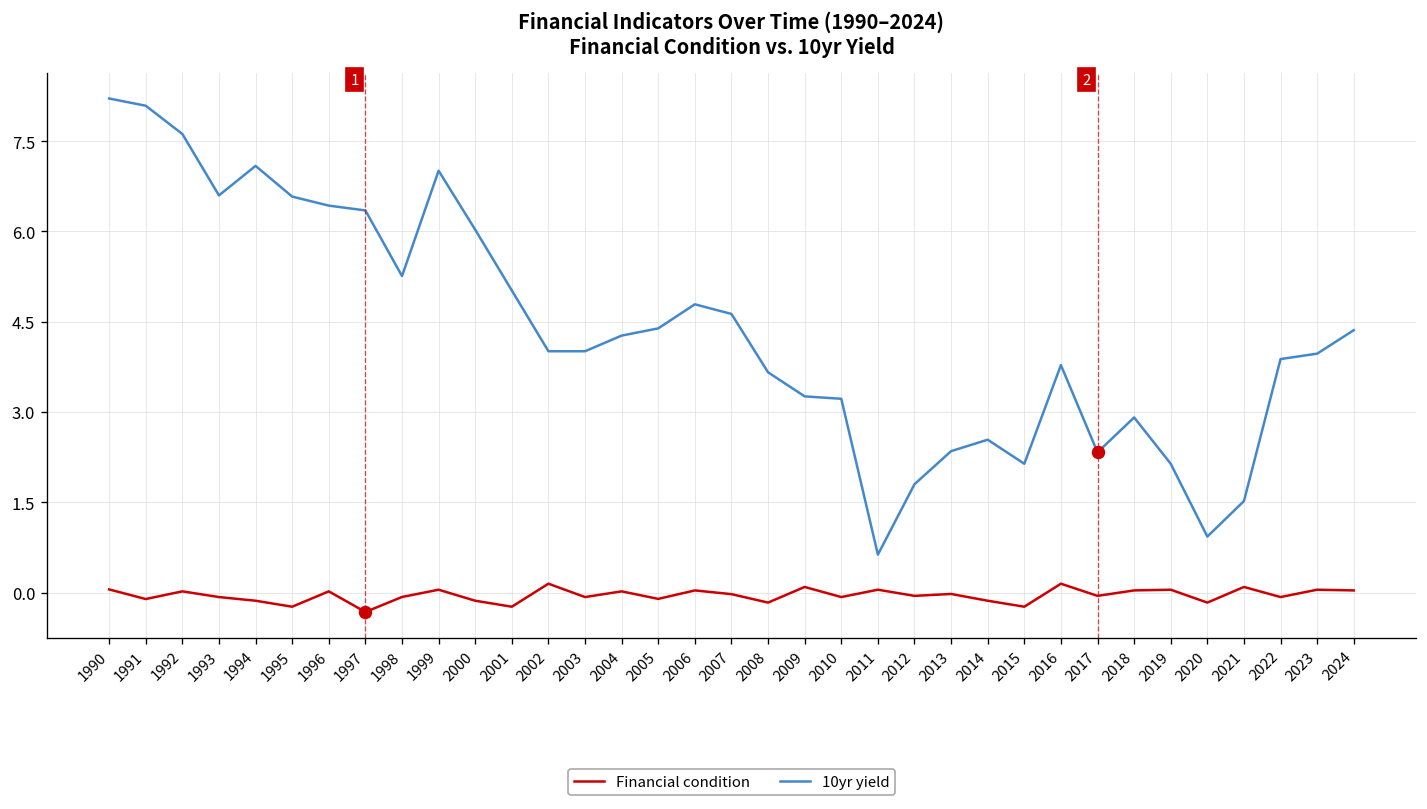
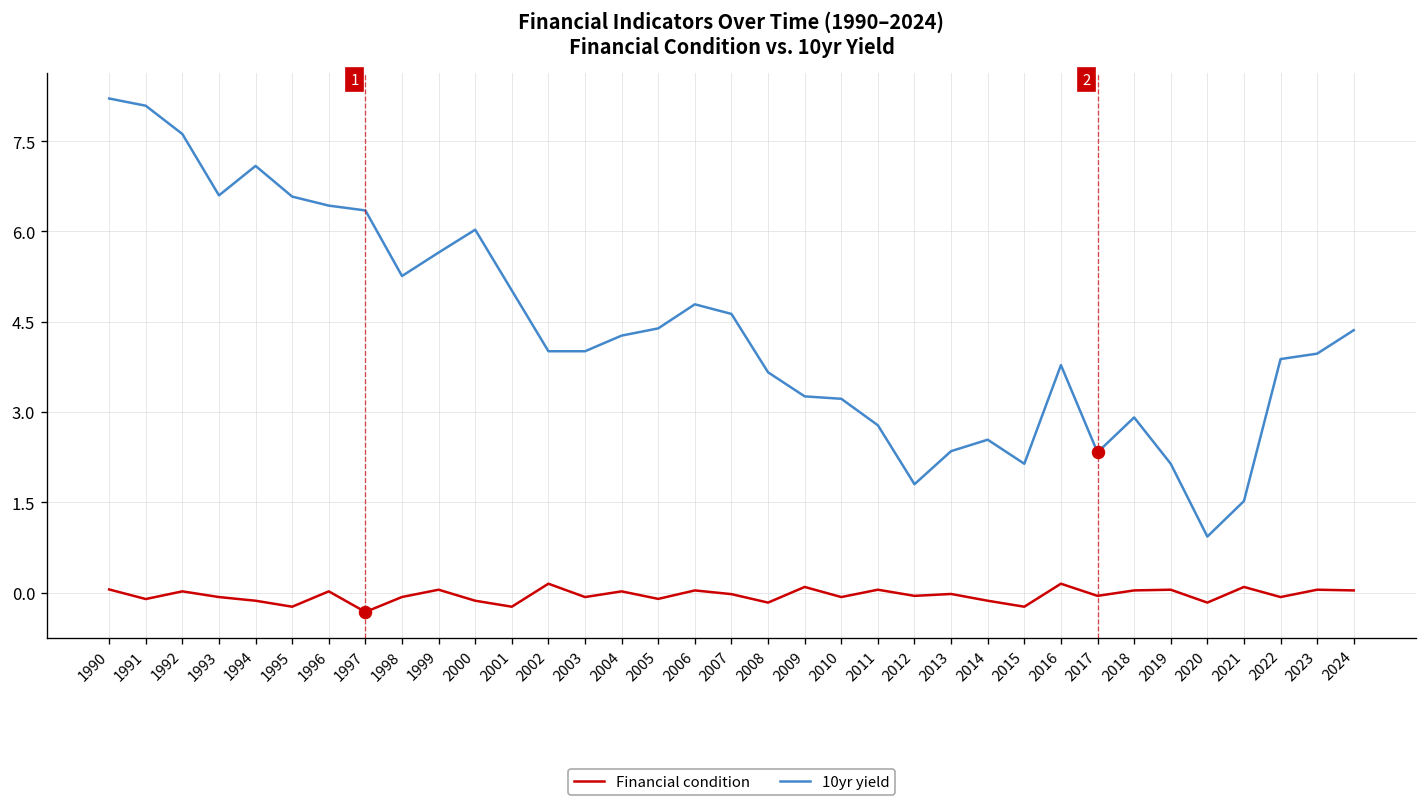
10yr yield, 1999: 7.0 -> 5.7
10yr yield, 2011: 0.6 -> 2.8
